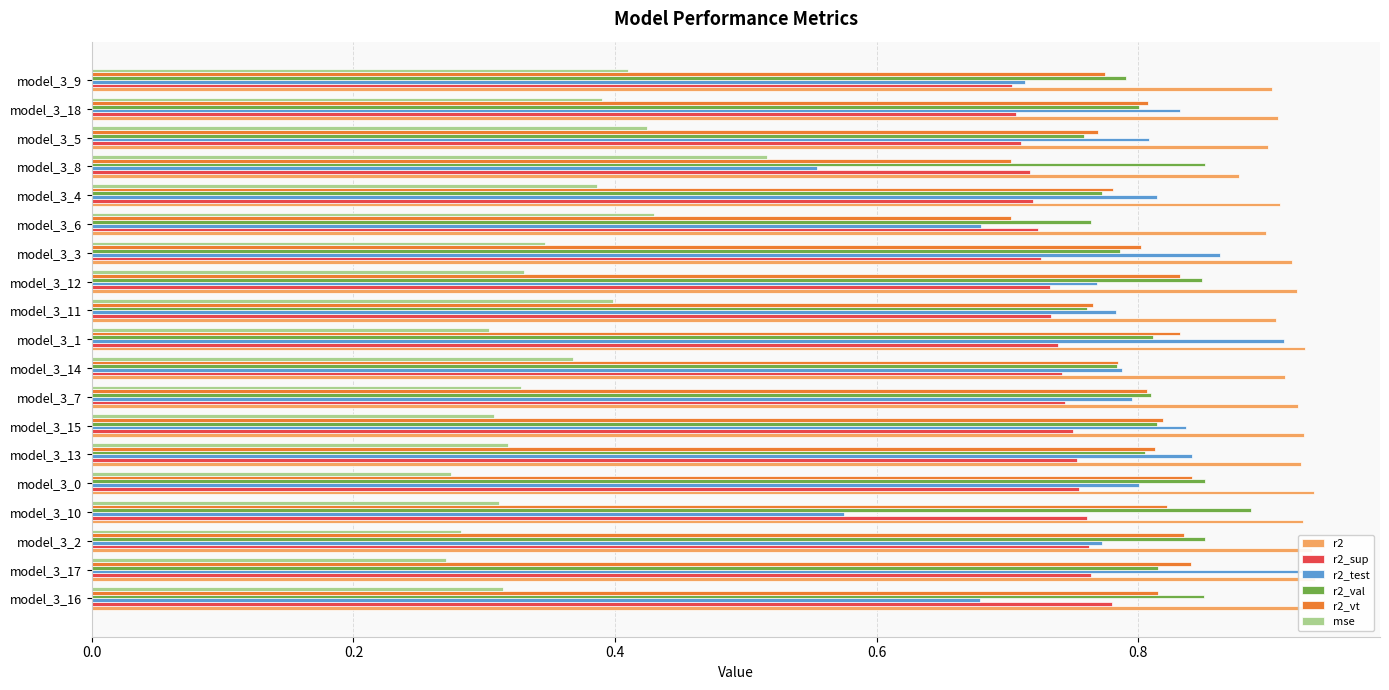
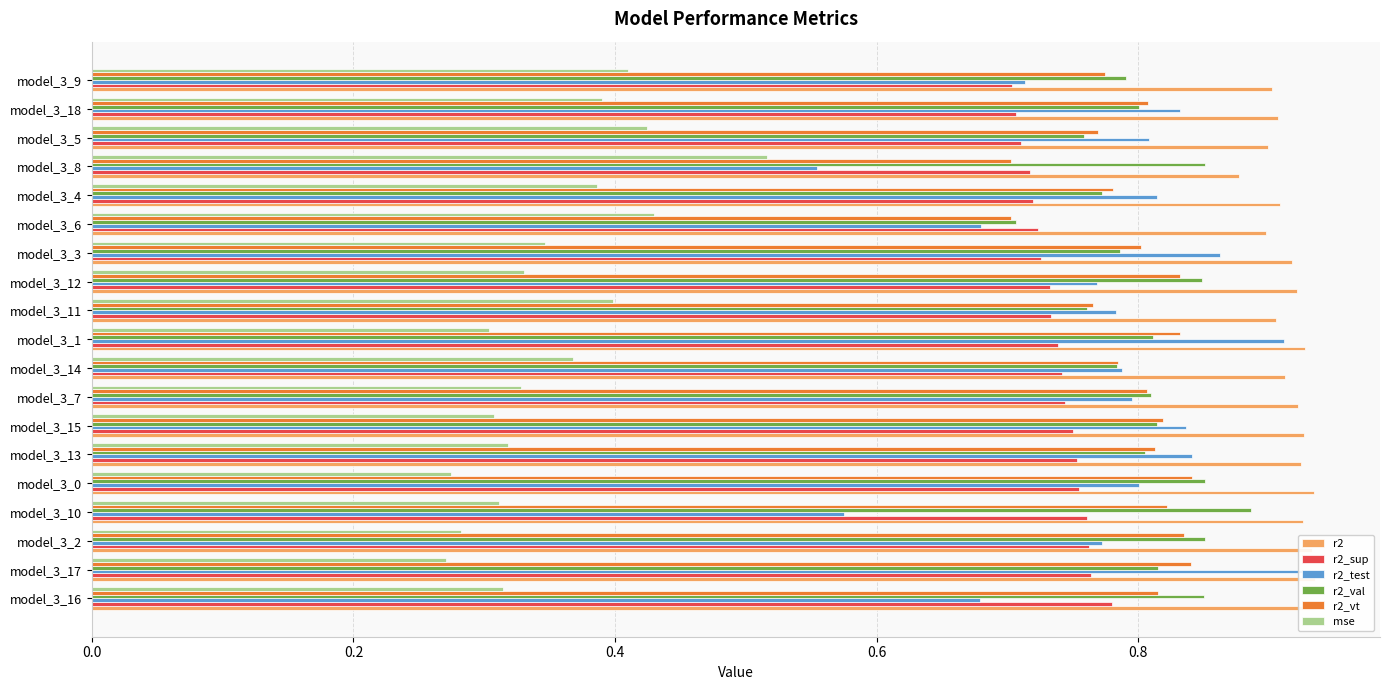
r2_val, model_3_6: 0.764 -> 0.707
